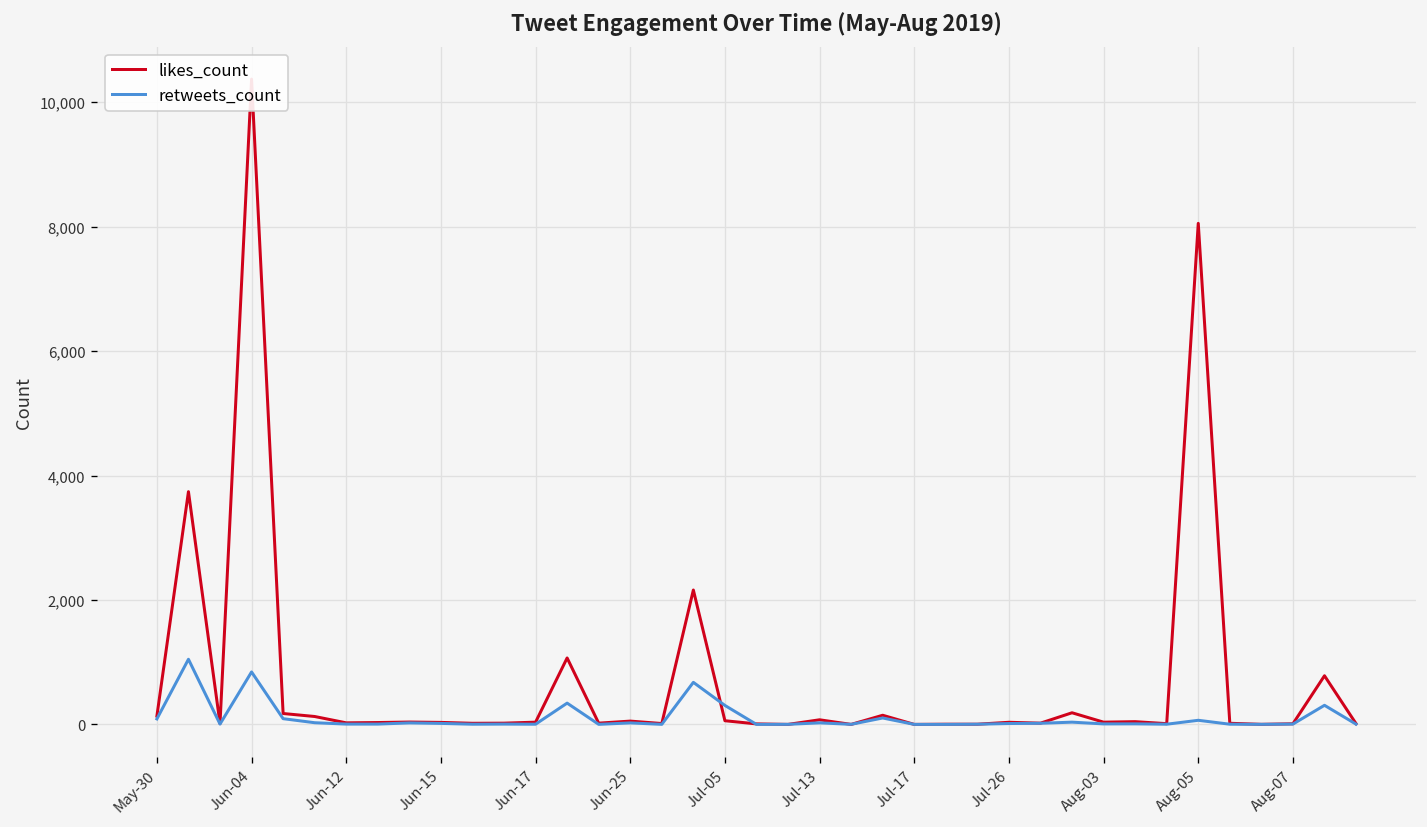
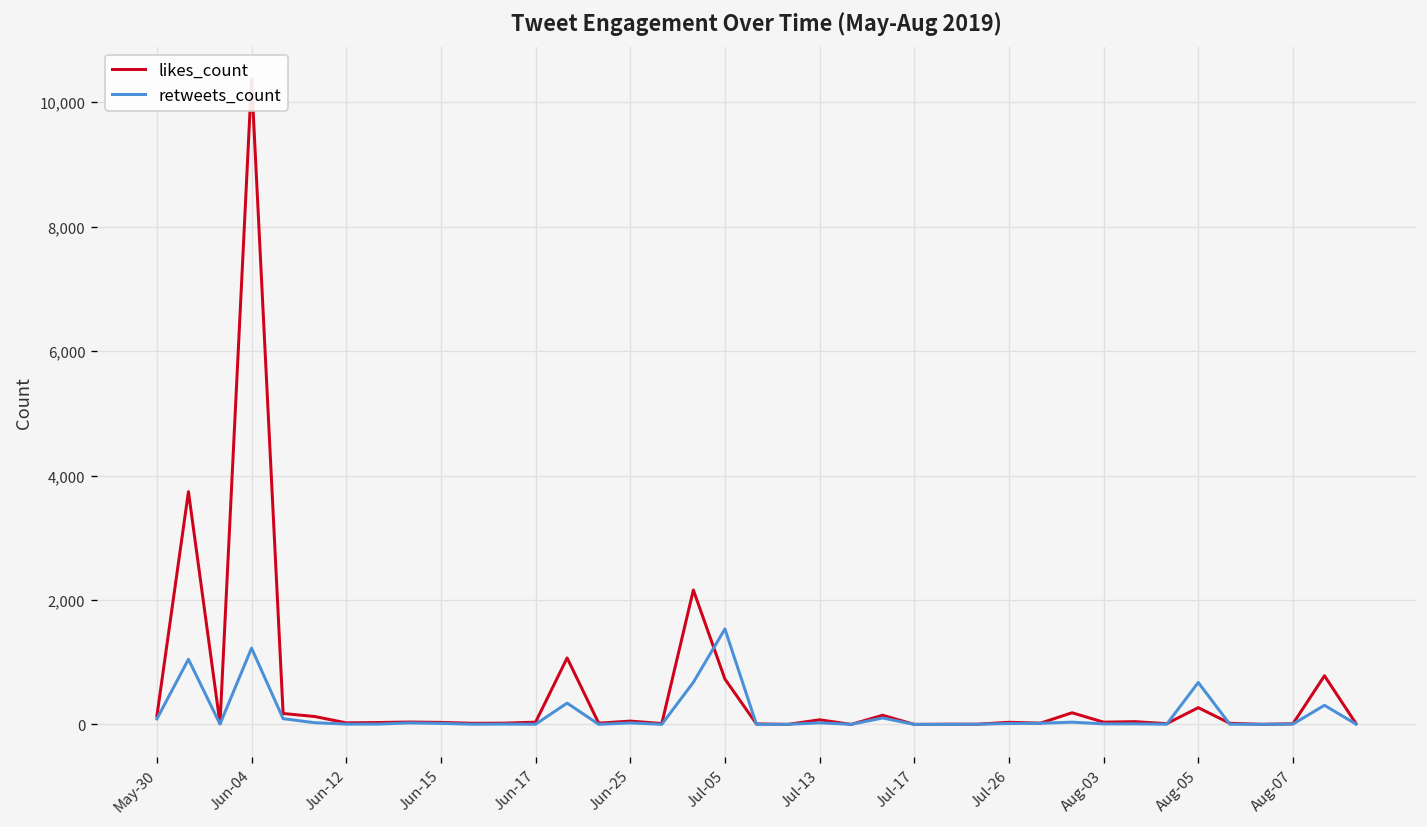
retweets_count, Jun-04: 800 -> 1,200
likes_count, Jul-05: 100 -> 700
retweets_count, Jul-05: 300 -> 1,500
likes_count, Aug-05: 8,100 -> 300
retweets_count, Aug-05: 100 -> 700
